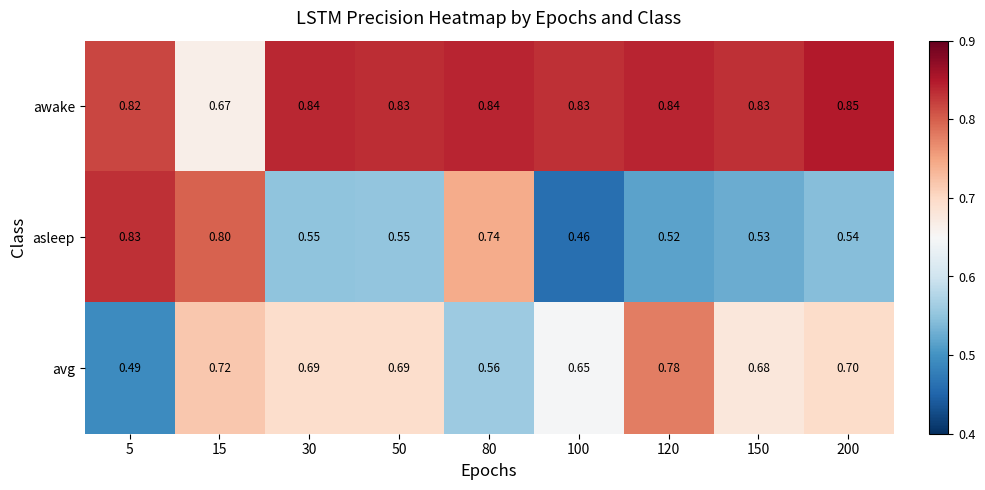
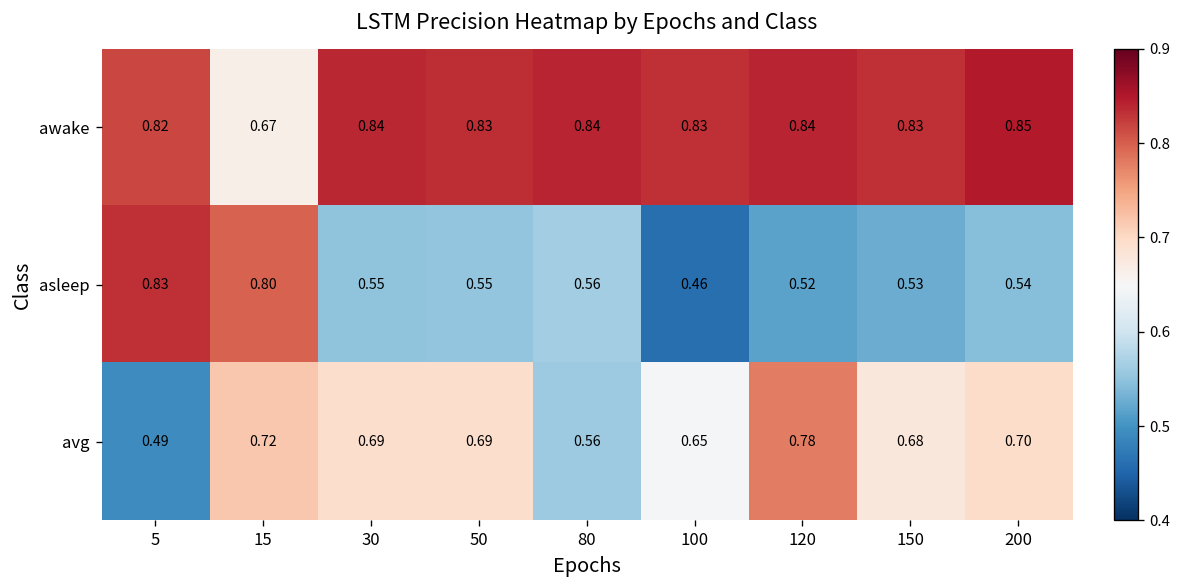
asleep, 80: 0.74 -> 0.56
